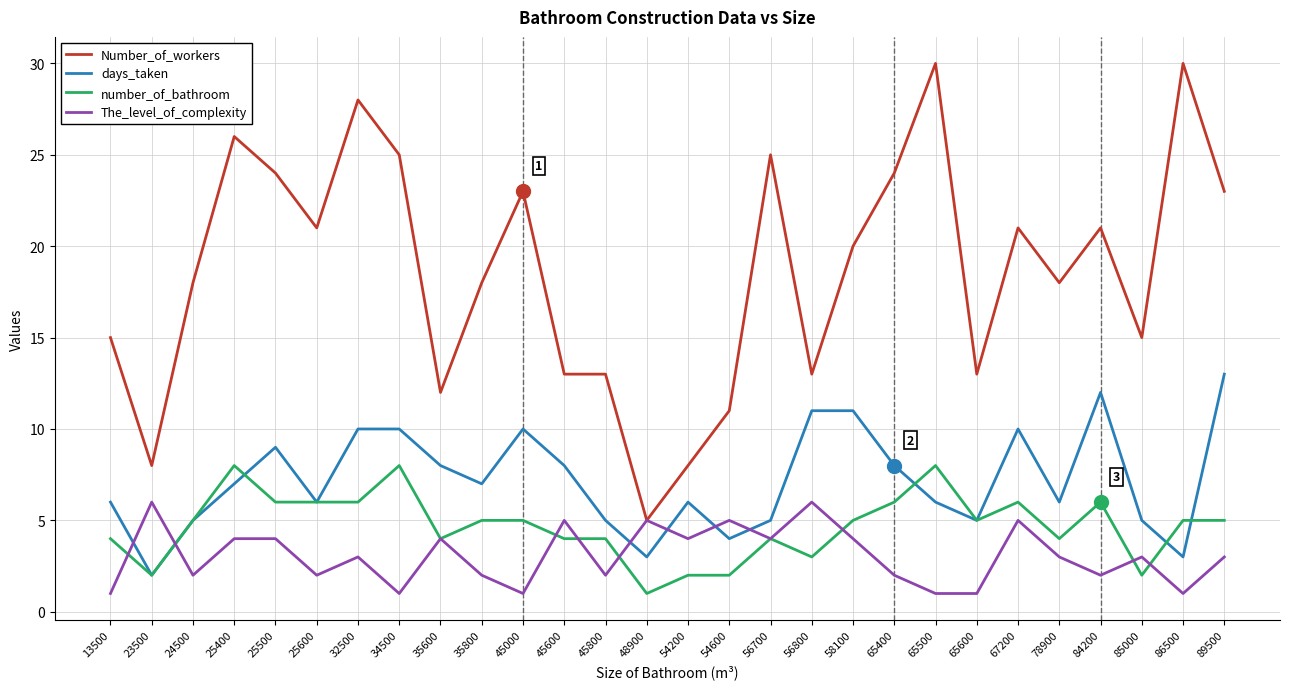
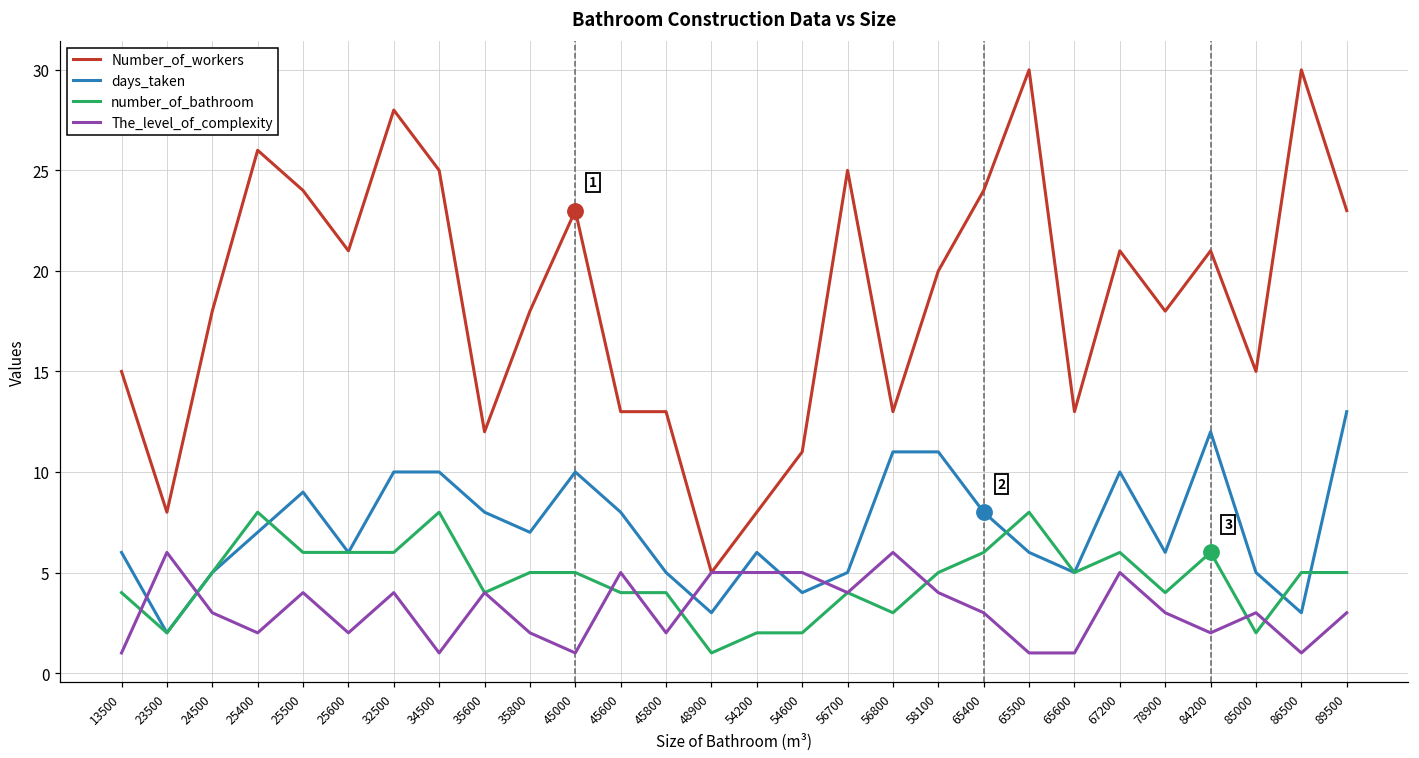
The_level_of_complexity, 24500: 2 -> 3
The_level_of_complexity, 25400: 4 -> 2
The_level_of_complexity, 32500: 3 -> 4
The_level_of_complexity, 54200: 4 -> 5
The_level_of_complexity, 65400: 2 -> 3
